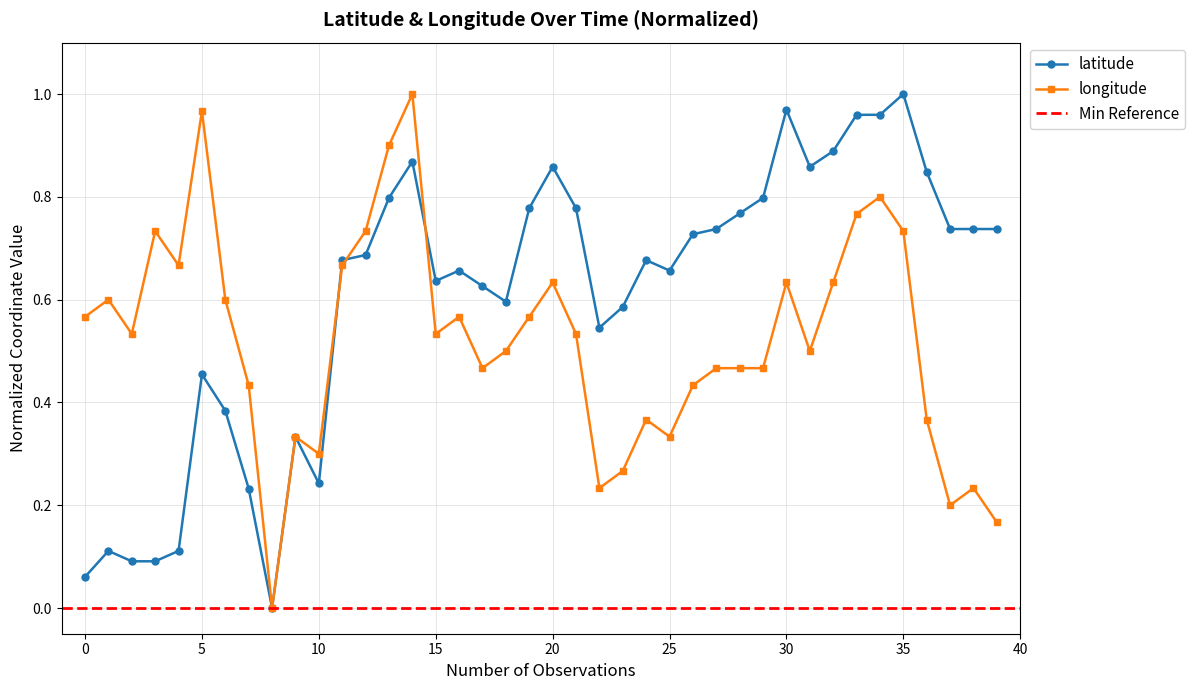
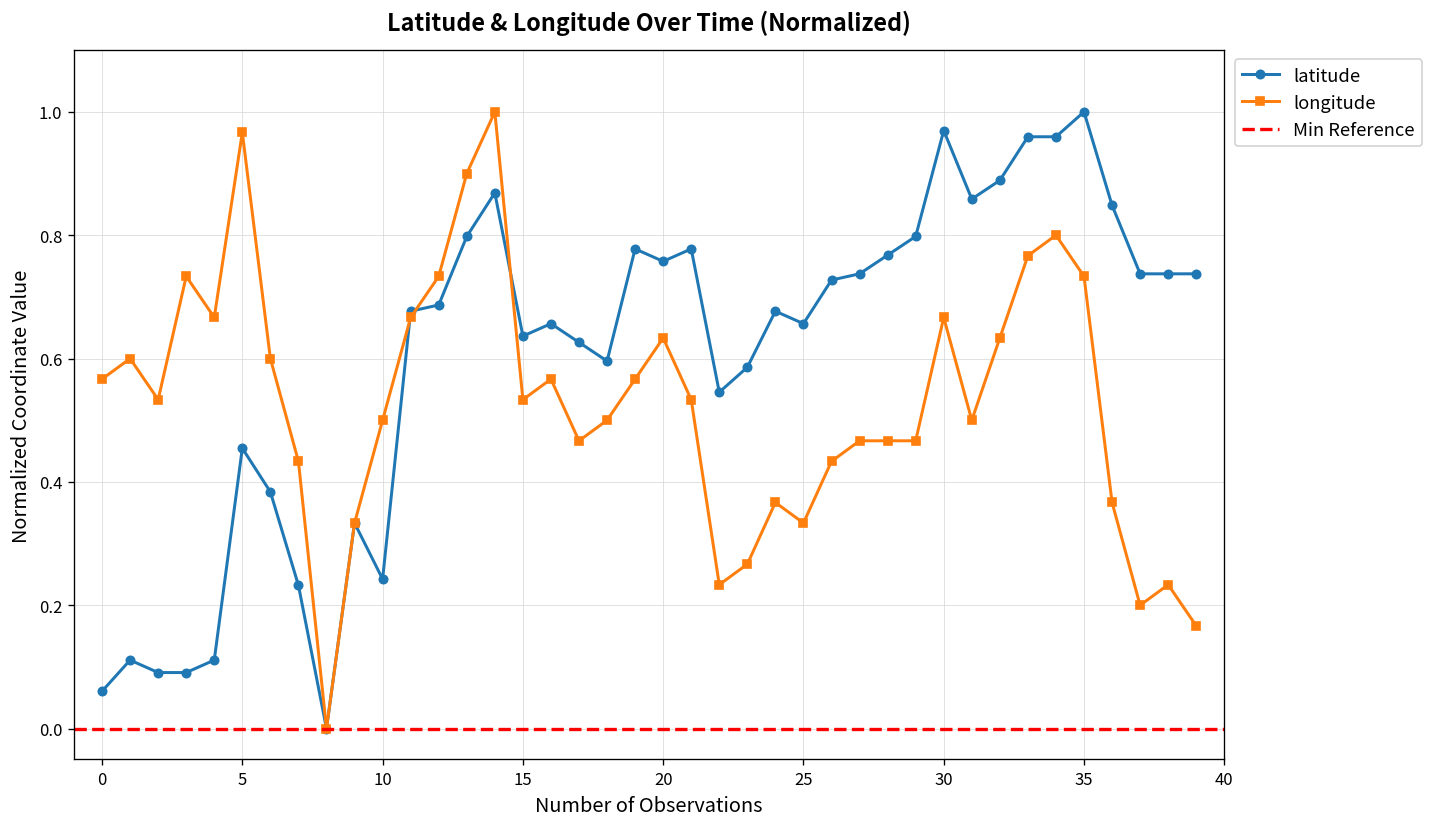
longitude, 10: 0.30 -> 0.50
latitude, 20: 0.86 -> 0.76
longitude, 30: 0.63 -> 0.67
